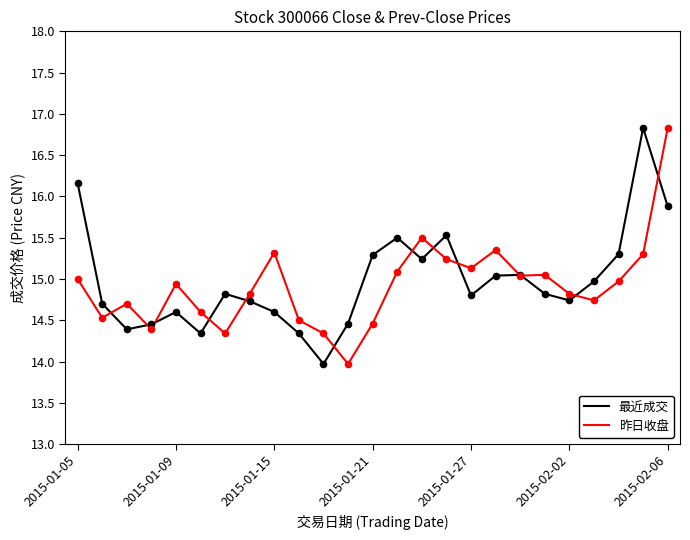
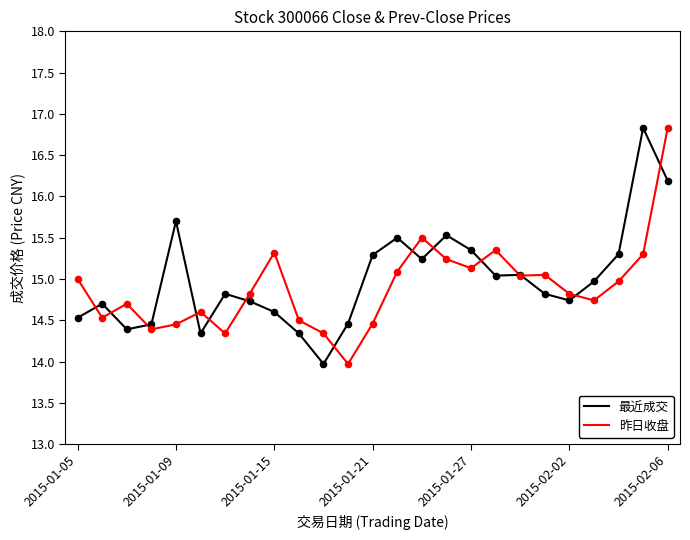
最近成交, 2015-01-05: 16.2 -> 14.5
最近成交, 2015-01-09: 14.6 -> 15.7
昨日收盘, 2015-01-09: 14.9 -> 14.5
最近成交, 2015-01-27: 14.8 -> 15.4
最近成交, 2015-02-06: 15.9 -> 16.2
